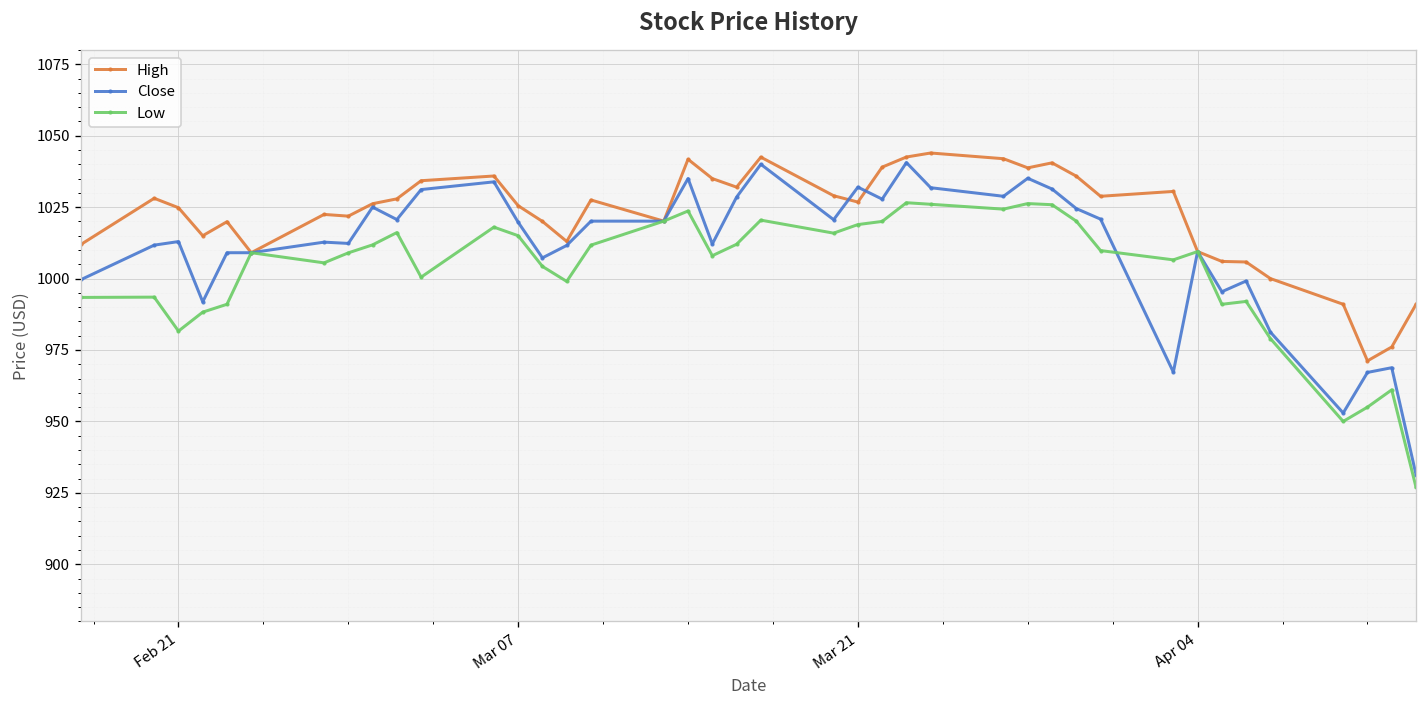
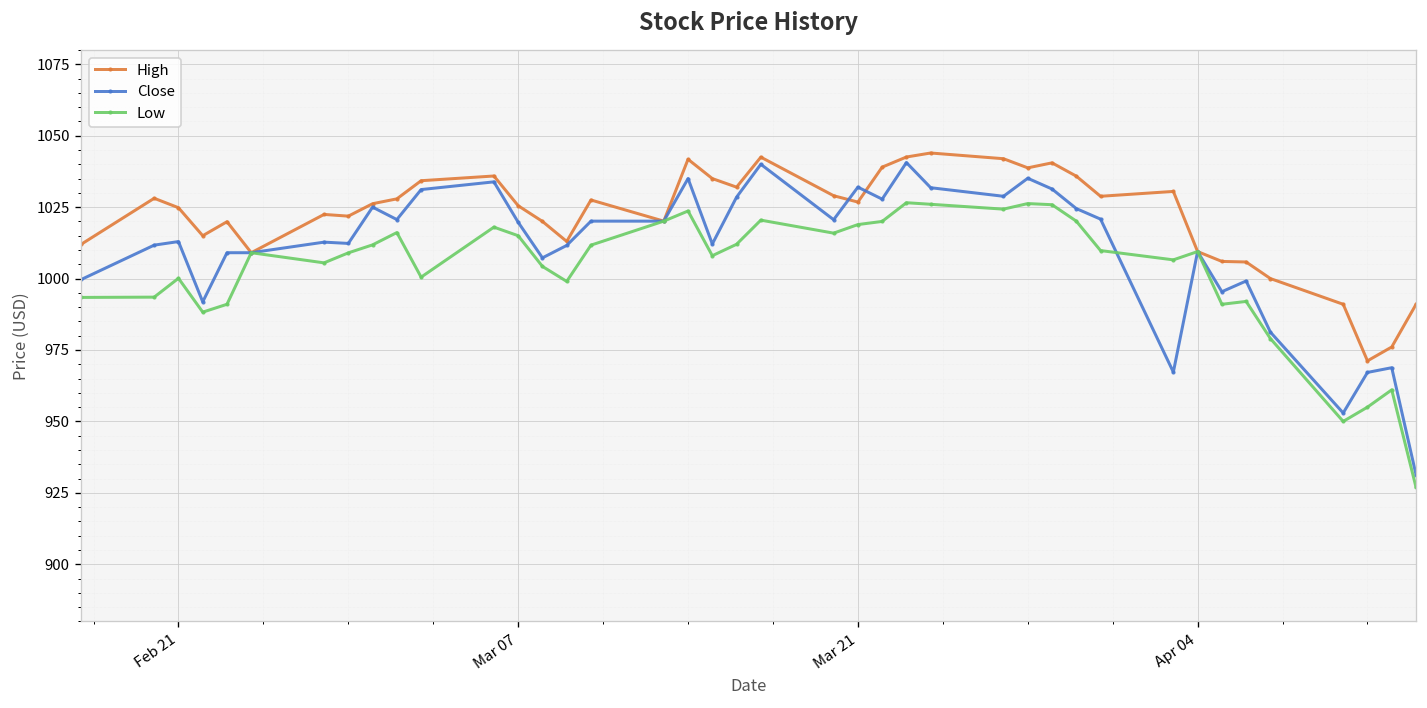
Low, Feb 21: 982 -> 1000
